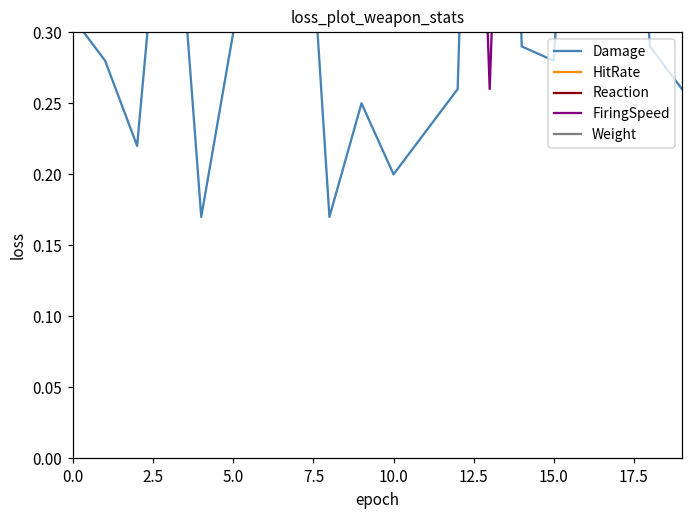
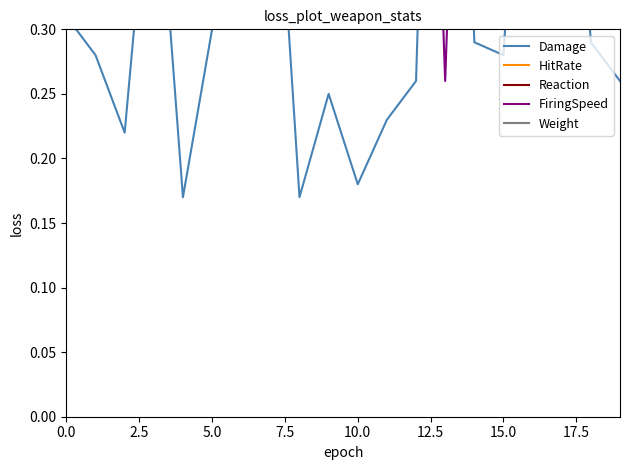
Damage, 10.0: 0.200 -> 0.180
